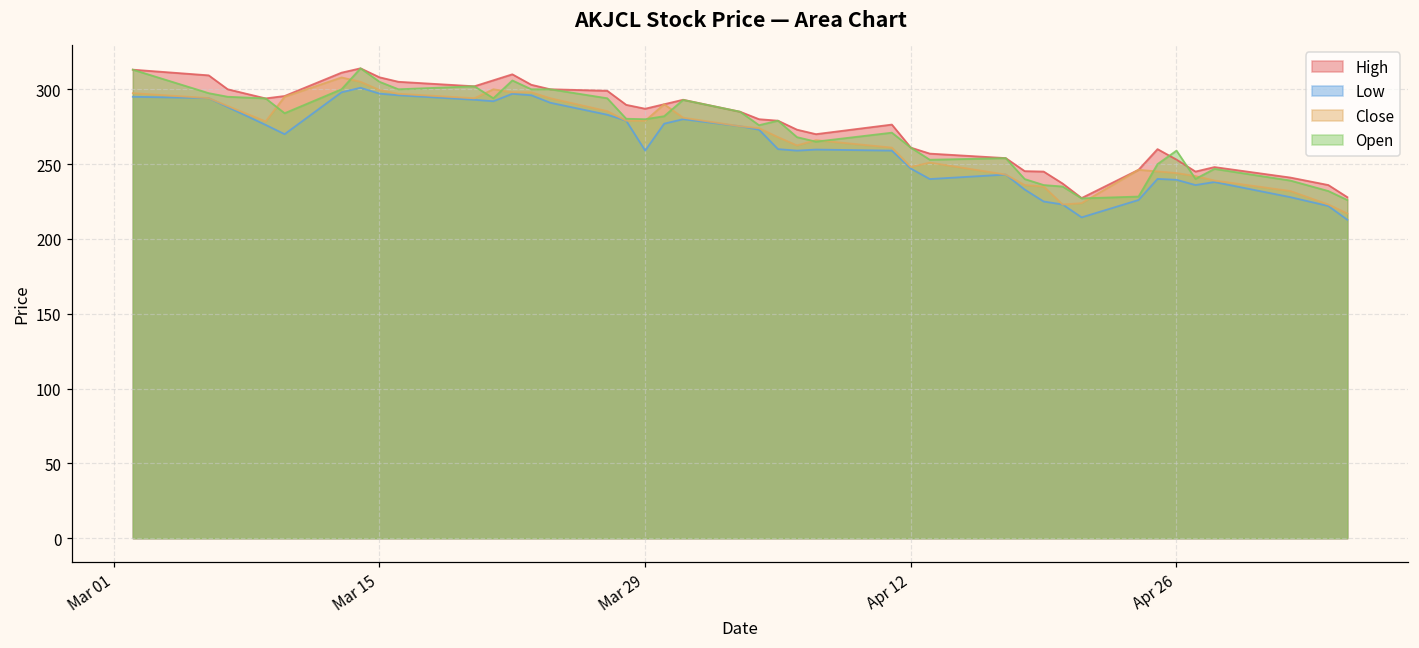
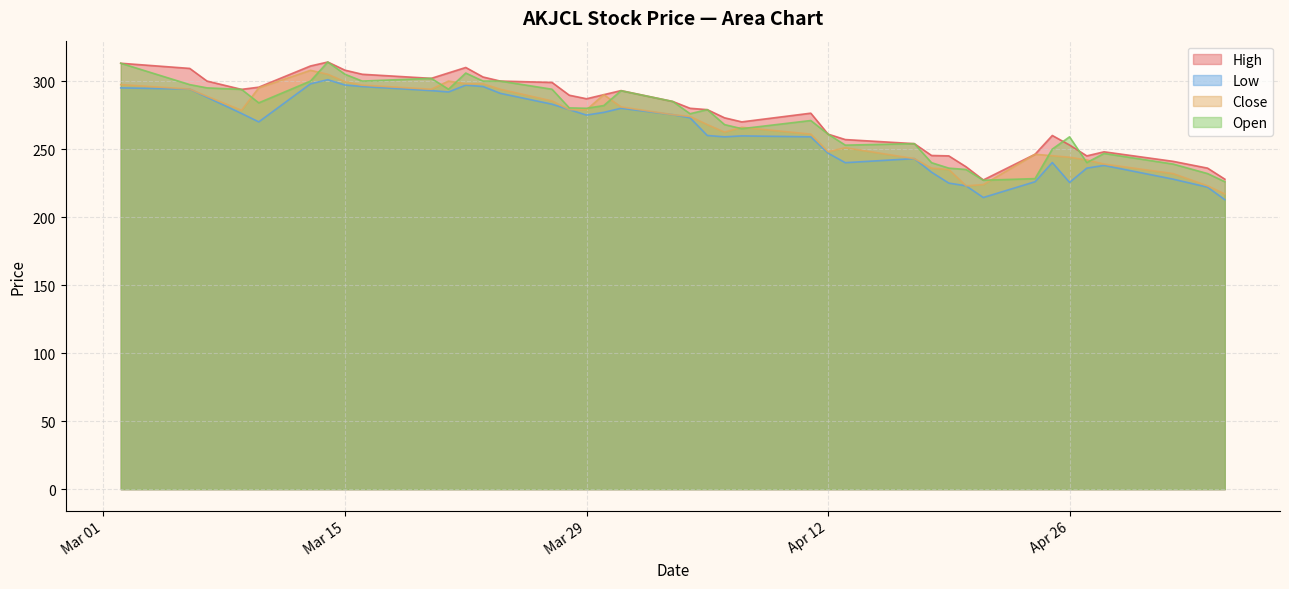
Low, Mar 29: 259 -> 275
Low, Apr 26: 240 -> 226
